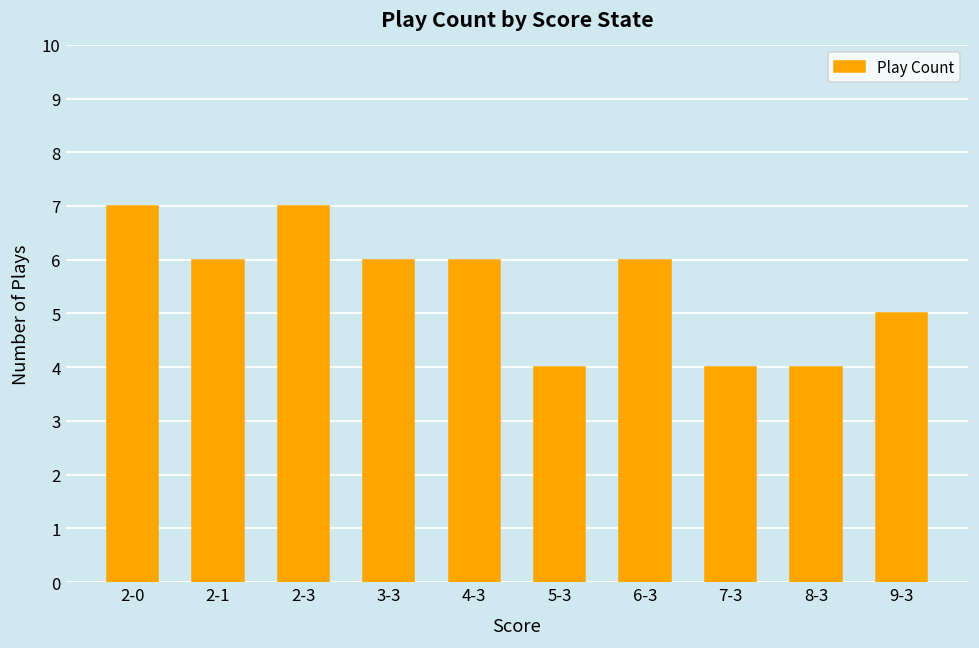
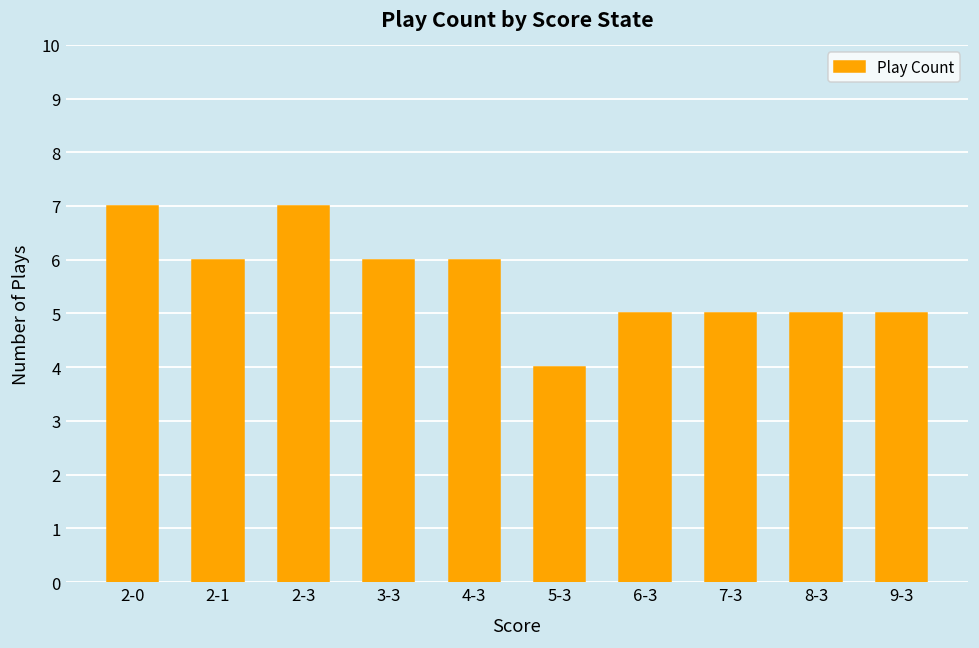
6-3: 6 -> 5
7-3: 4 -> 5
8-3: 4 -> 5
